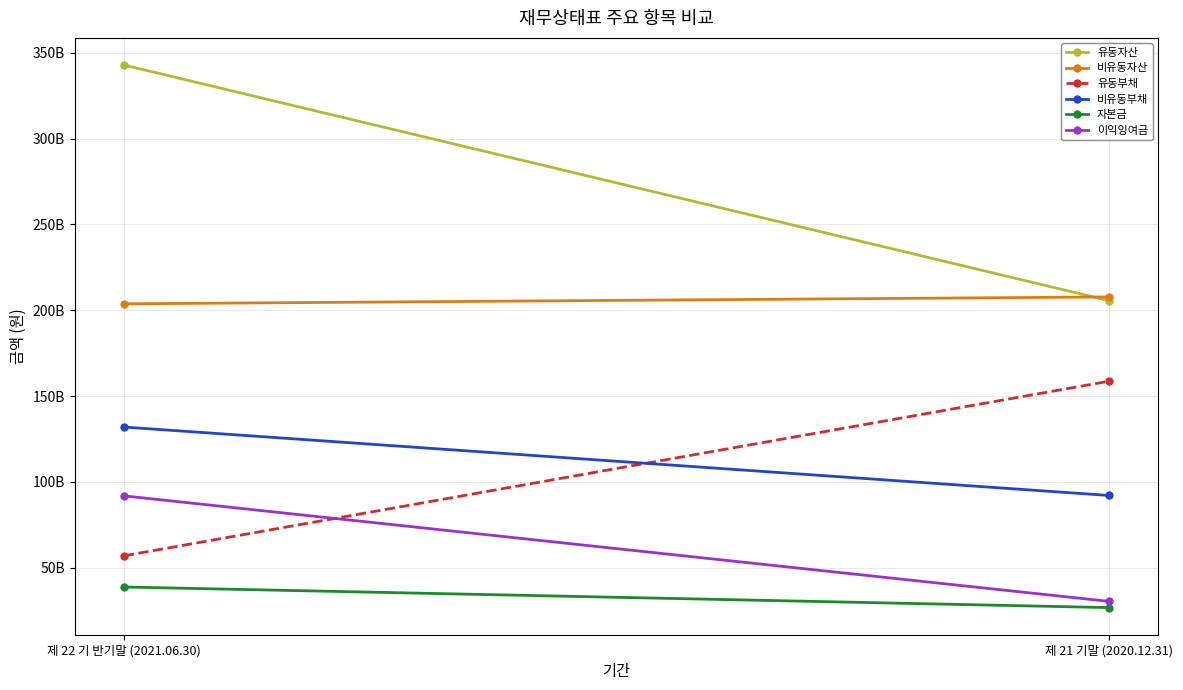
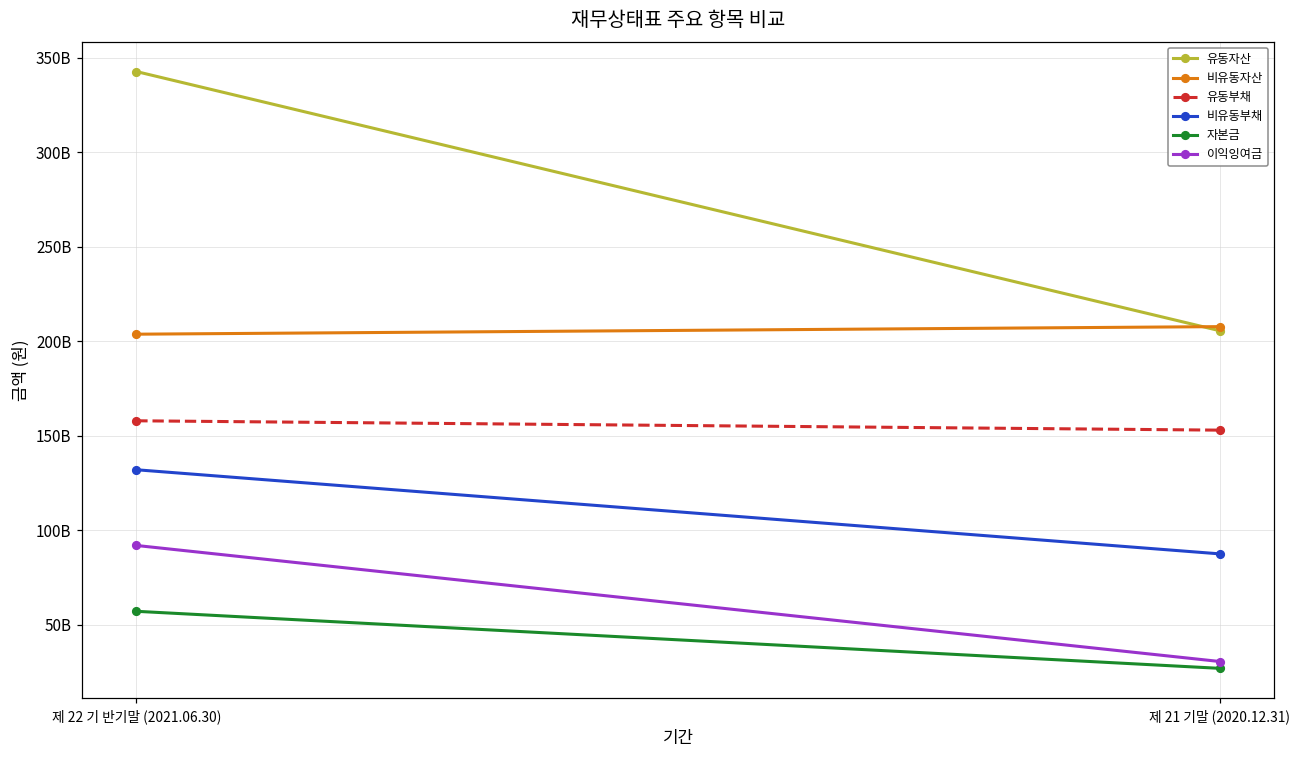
유동부채, 제 22 기 반기말 (2021.06.30): 57000000000 -> 158000000000
자본금, 제 22 기 반기말 (2021.06.30): 39000000000 -> 57000000000
유동부채, 제 21 기말 (2020.12.31): 159000000000 -> 153000000000
비유동부채, 제 21 기말 (2020.12.31): 92000000000 -> 87000000000
